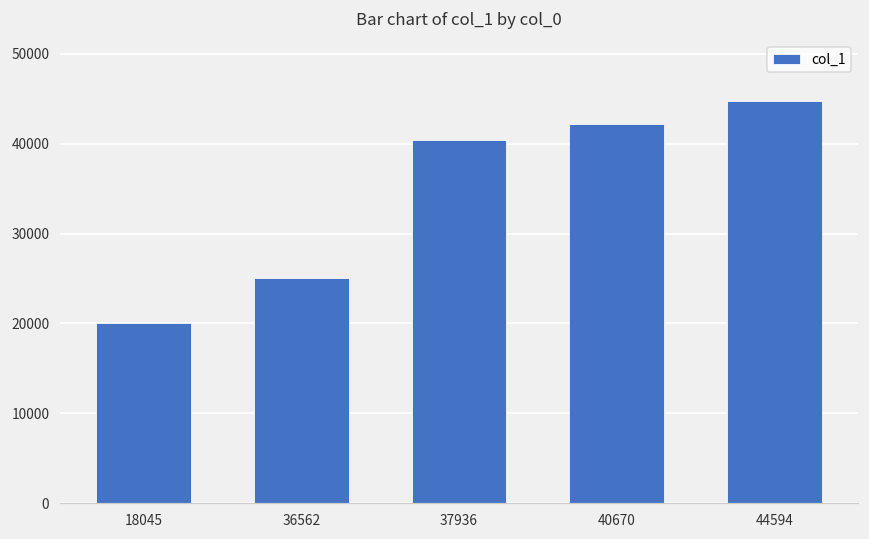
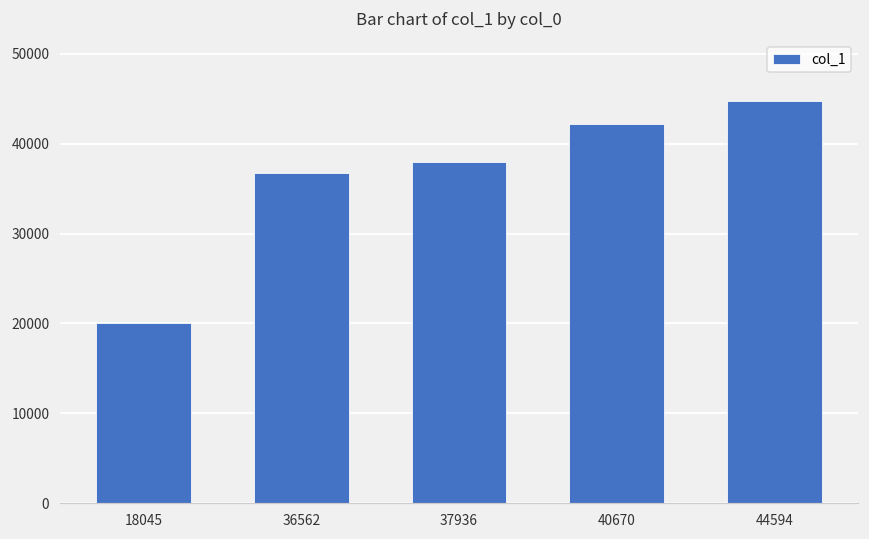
36562: 25000 -> 37000
37936: 40000 -> 38000
